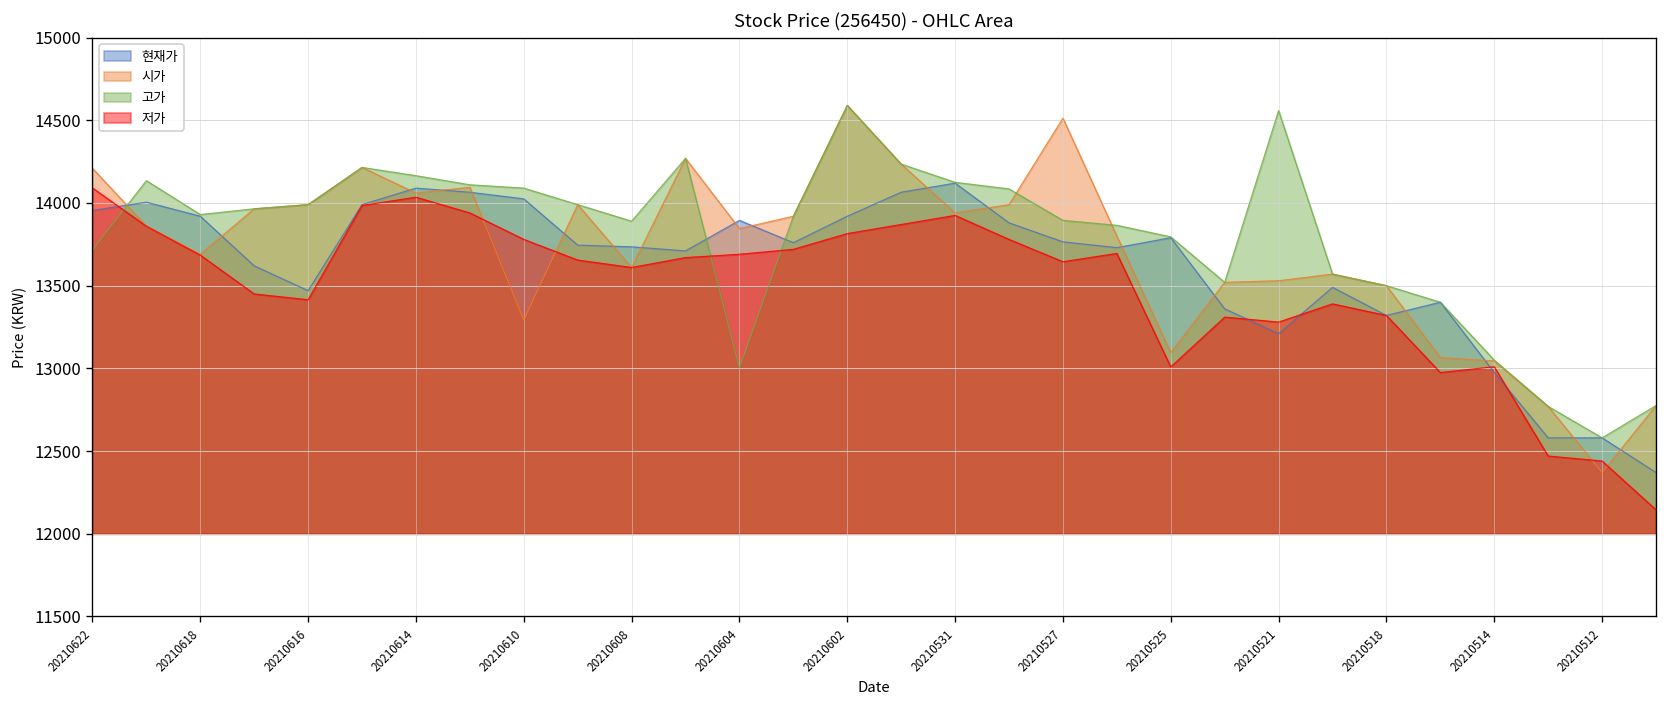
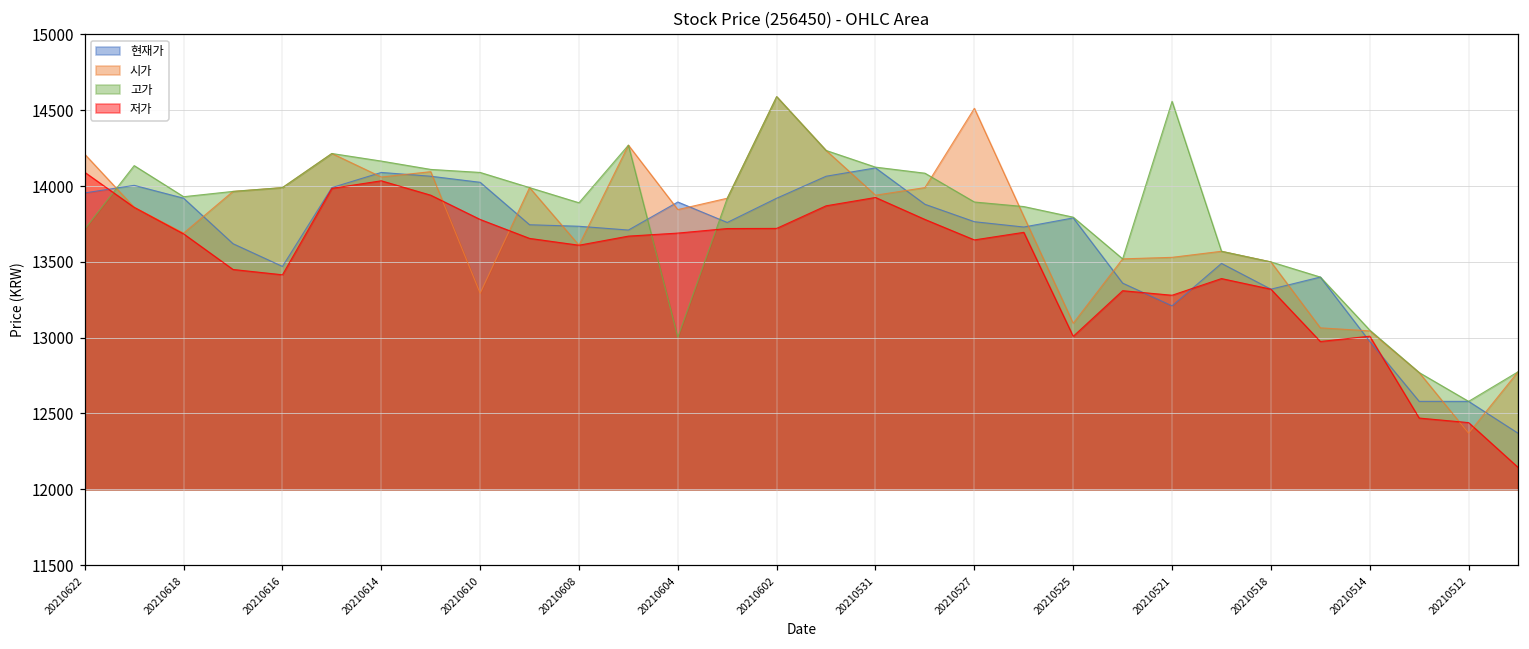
저가, 20210602: 13820 -> 13720
